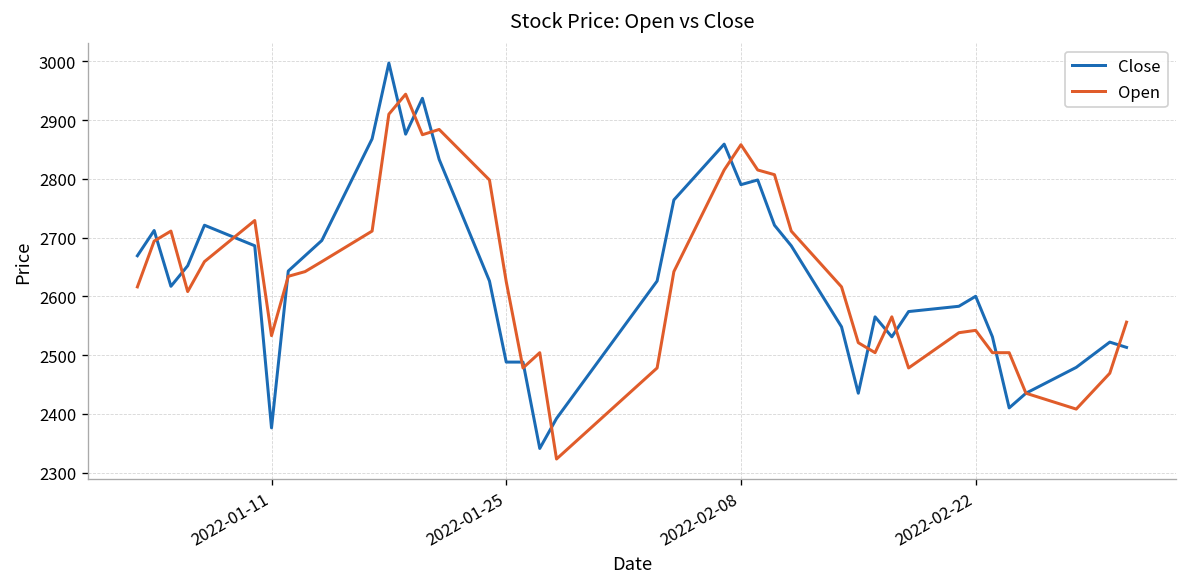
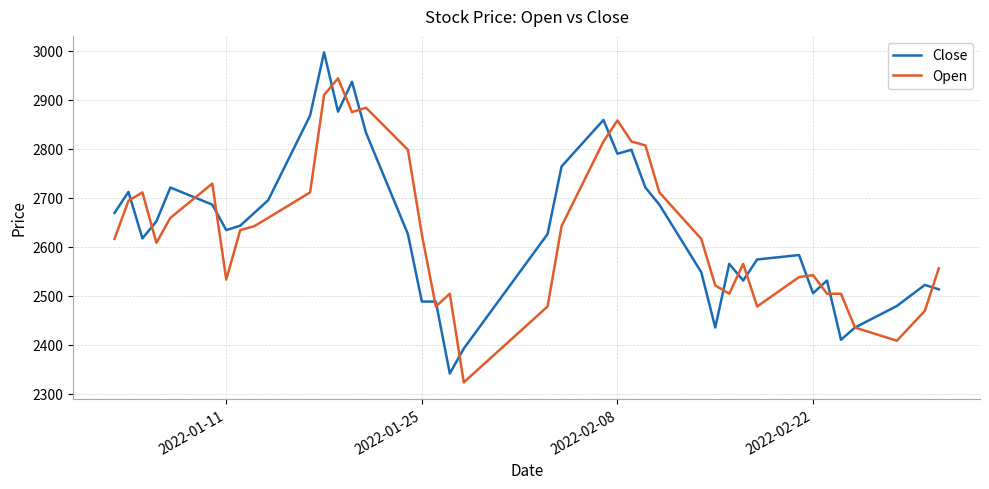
Close, 2022-01-11: 2380 -> 2630
Close, 2022-02-22: 2600 -> 2510
